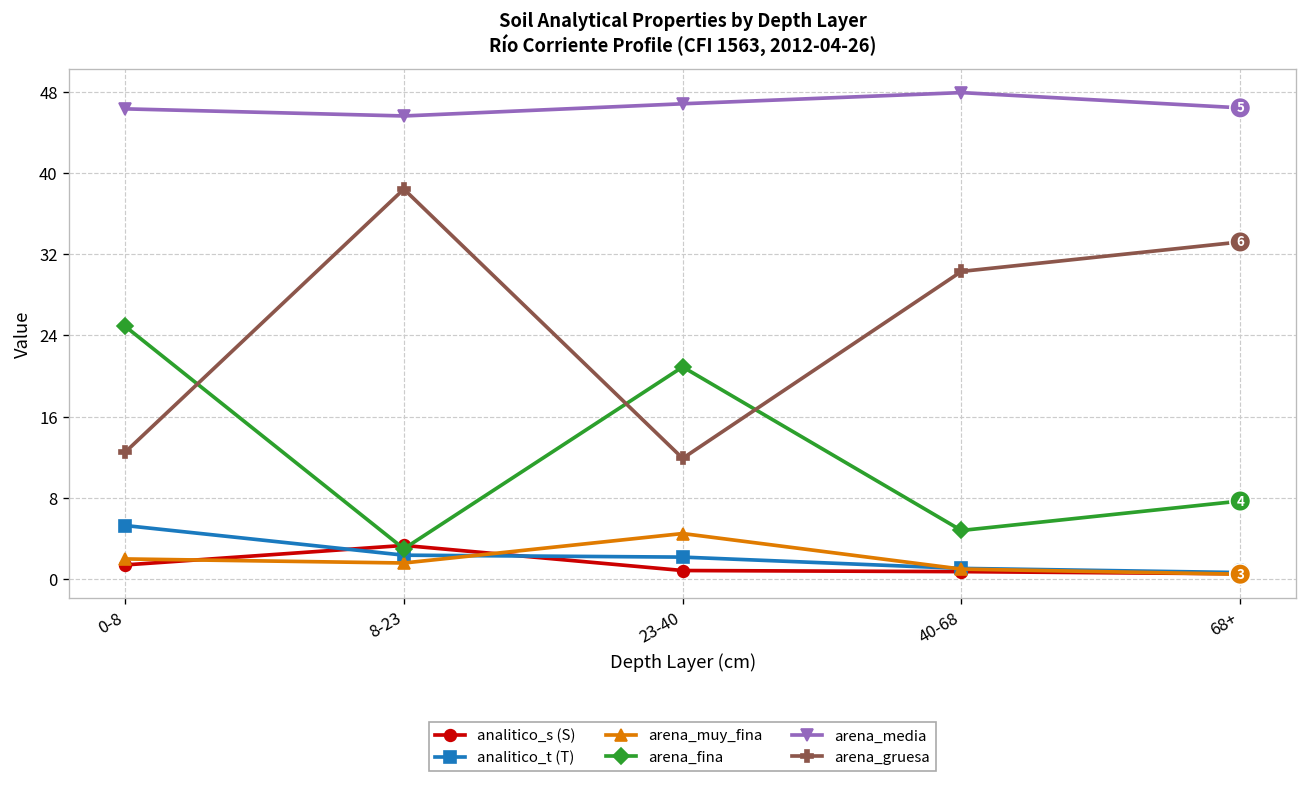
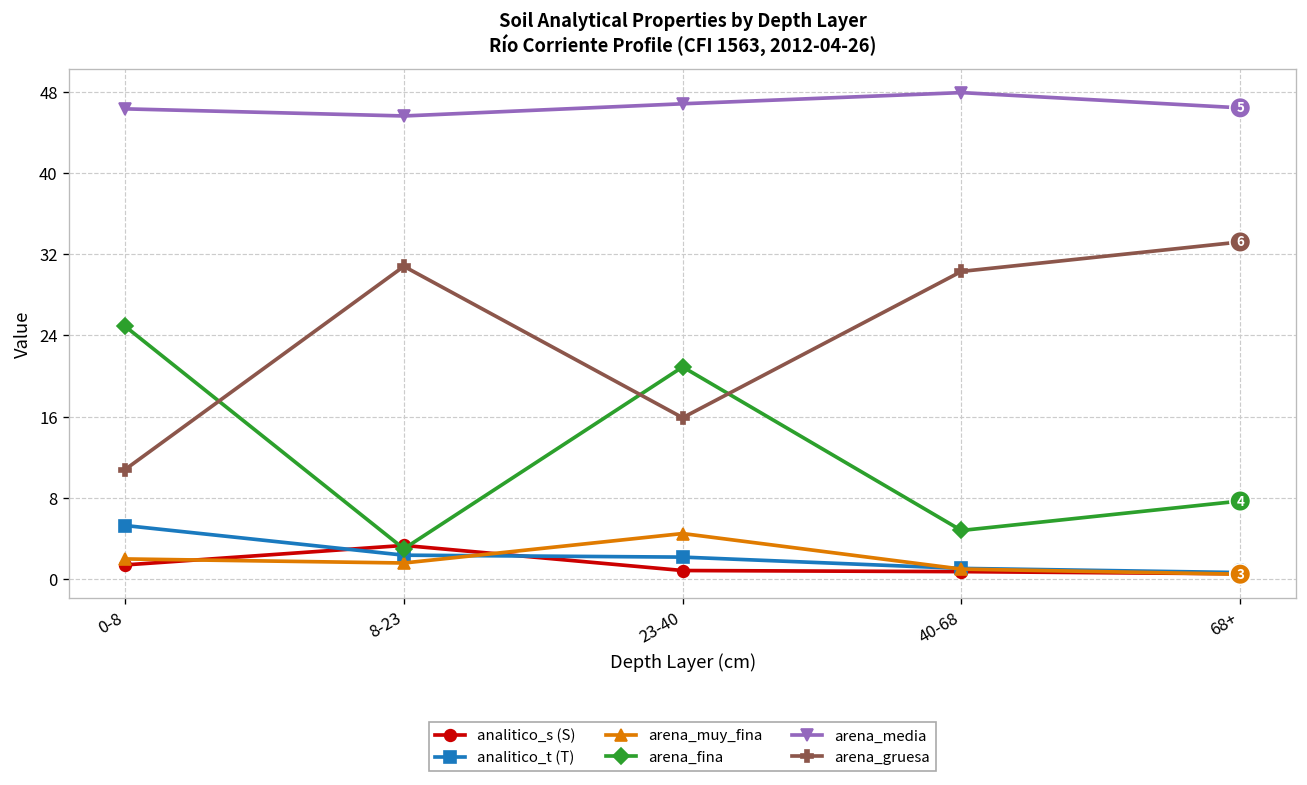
arena_gruesa, 0-8: 13 -> 11
arena_gruesa, 8-23: 38 -> 31
arena_gruesa, 23-40: 12 -> 16
